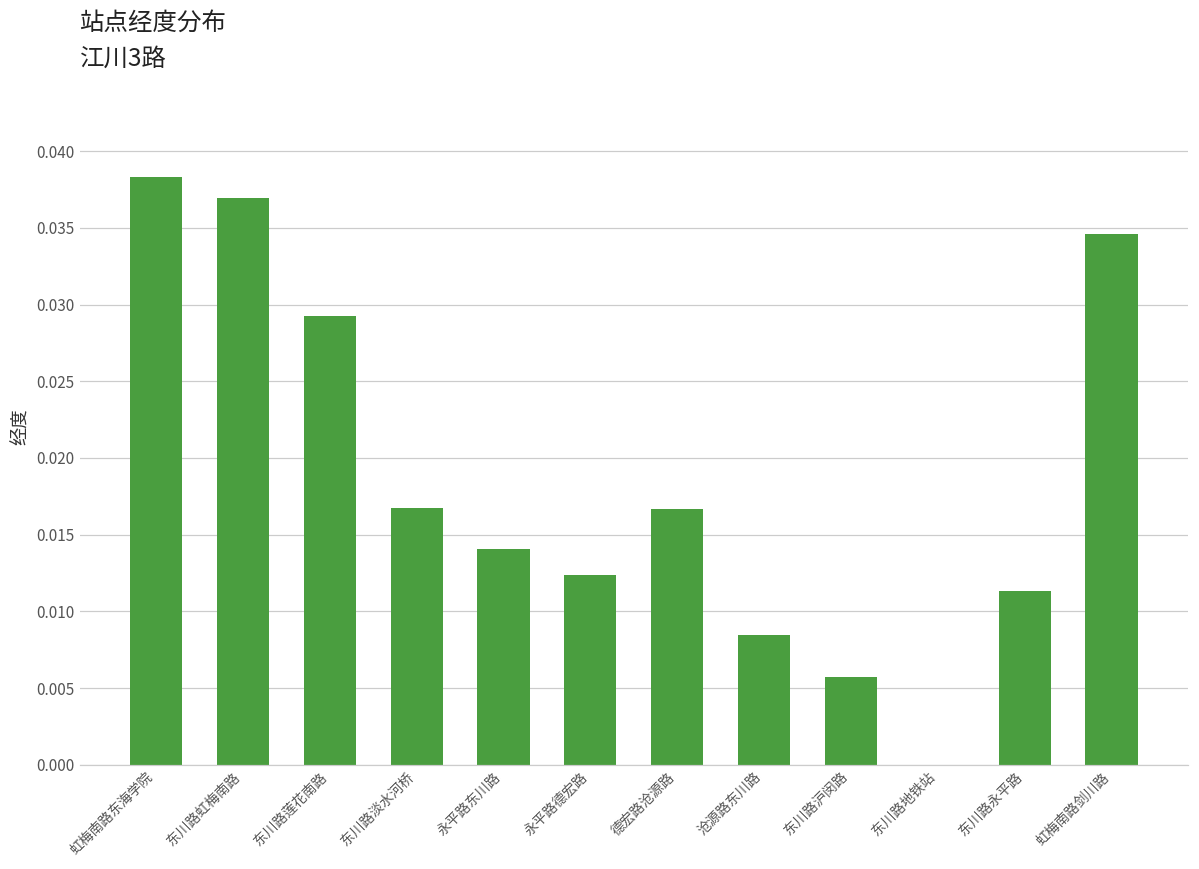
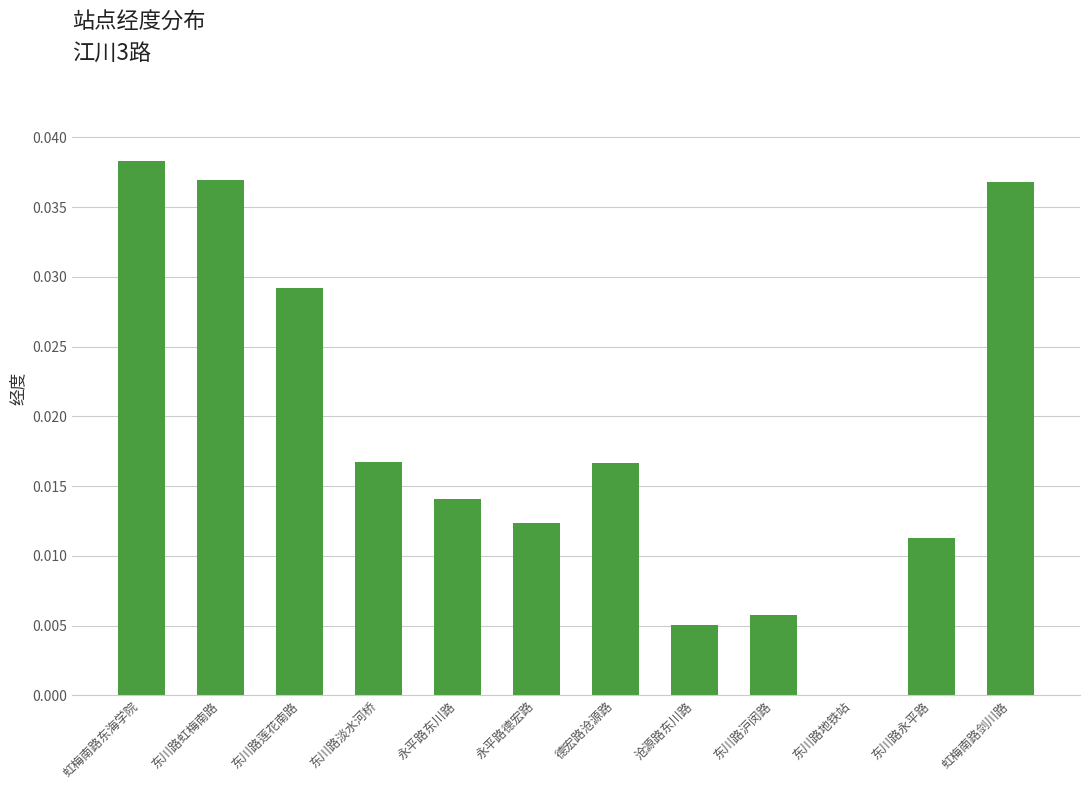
沧源路东川路: 0.0085 -> 0.0051
虹梅南路剑川路: 0.0346 -> 0.0368
